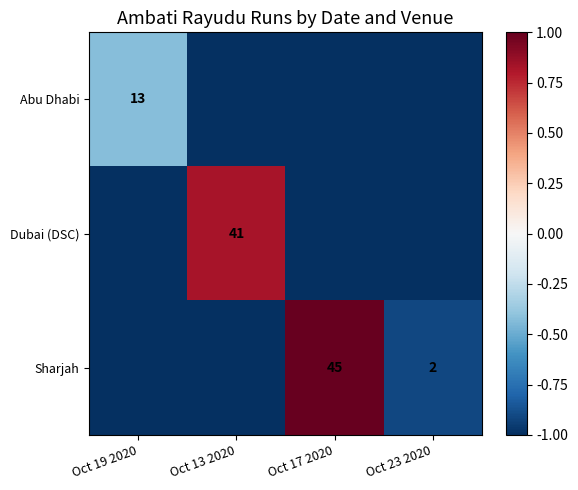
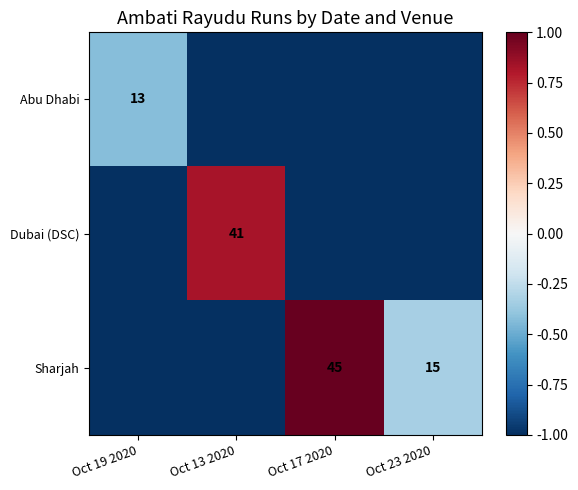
Sharjah, Oct 23 2020: 2 -> 15
